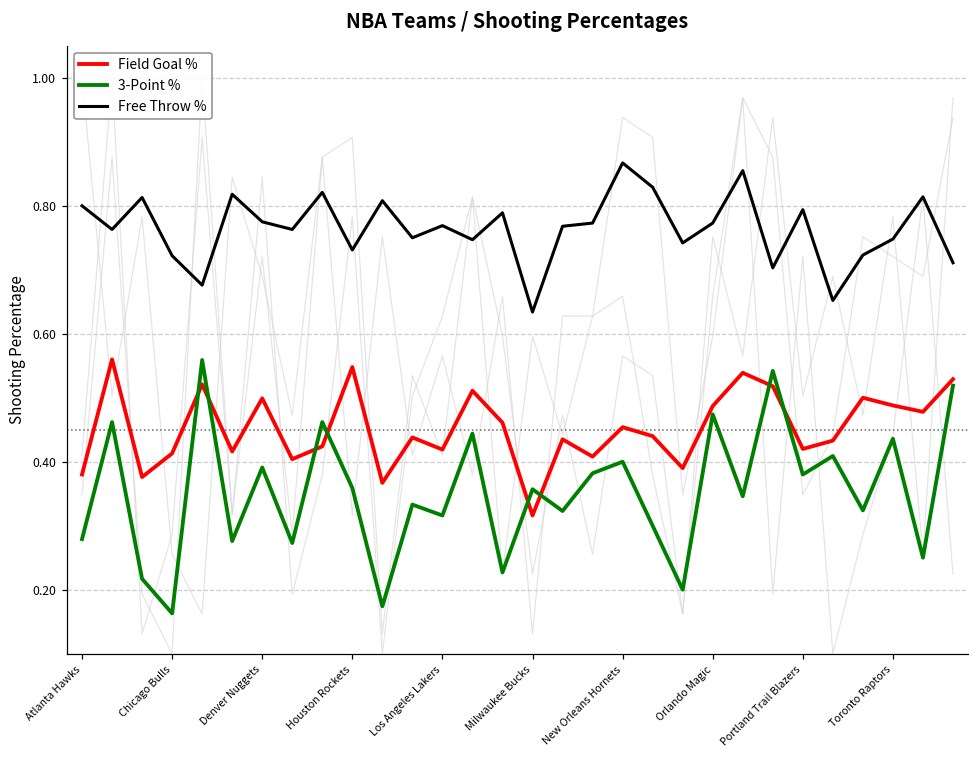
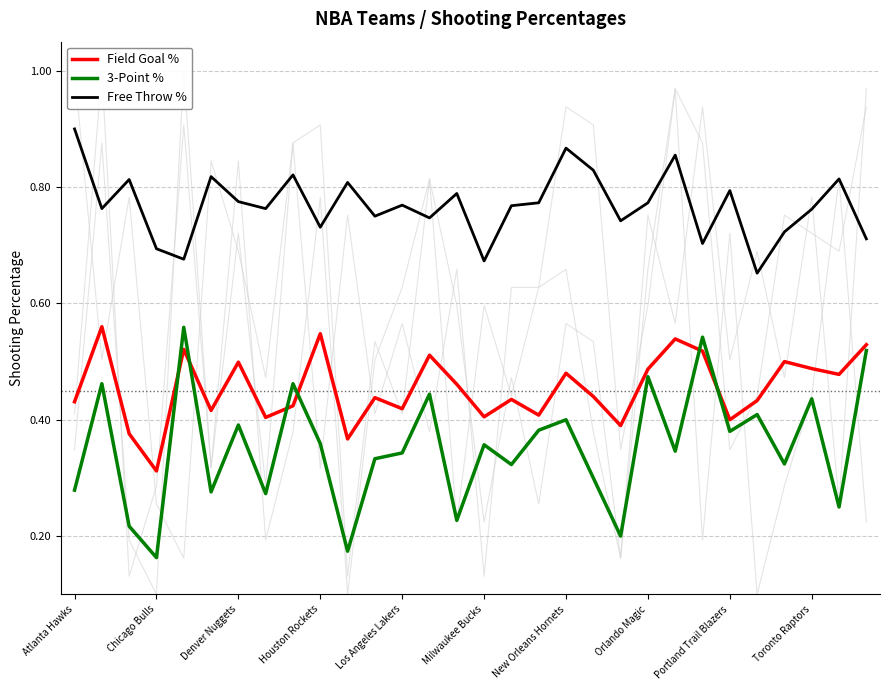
Field Goal %, Atlanta Hawks: 0.38 -> 0.43
Free Throw %, Atlanta Hawks: 0.8 -> 0.9
Field Goal %, Chicago Bulls: 0.41 -> 0.31
Free Throw %, Chicago Bulls: 0.72 -> 0.69
3-Point %, Los Angeles Lakers: 0.32 -> 0.34
Field Goal %, Milwaukee Bucks: 0.32 -> 0.41
Free Throw %, Milwaukee Bucks: 0.63 -> 0.67
Field Goal %, New Orleans Hornets: 0.45 -> 0.48
Field Goal %, Portland Trail Blazers: 0.42 -> 0.40
Free Throw %, Toronto Raptors: 0.75 -> 0.76
